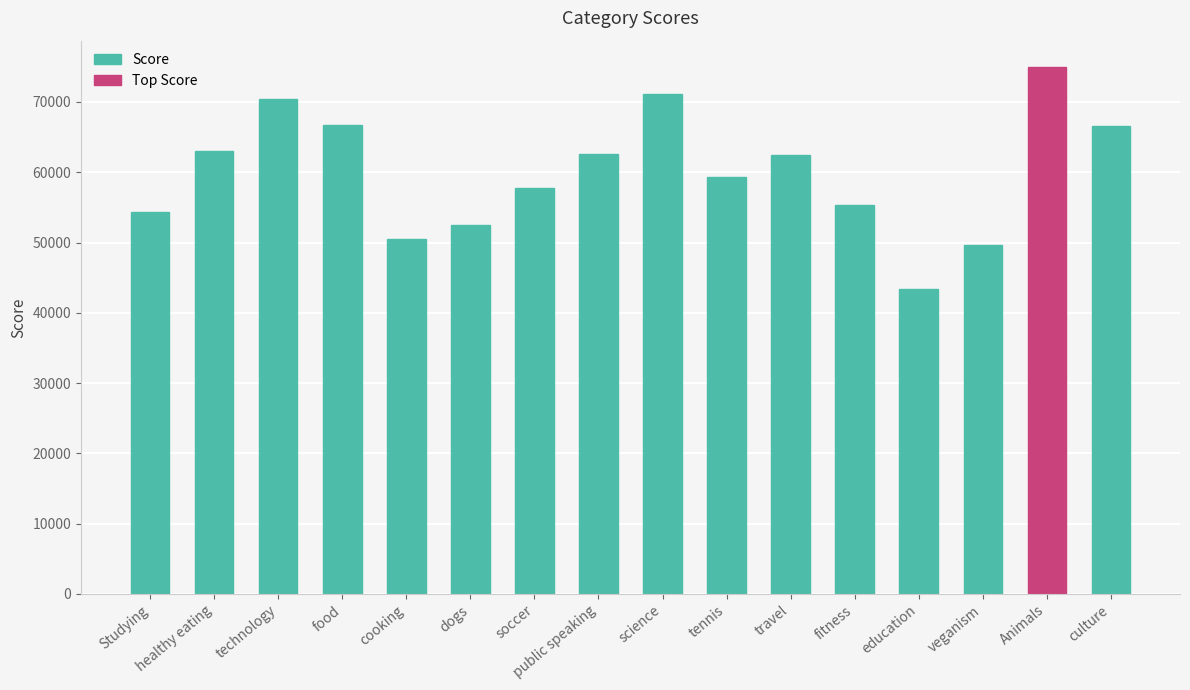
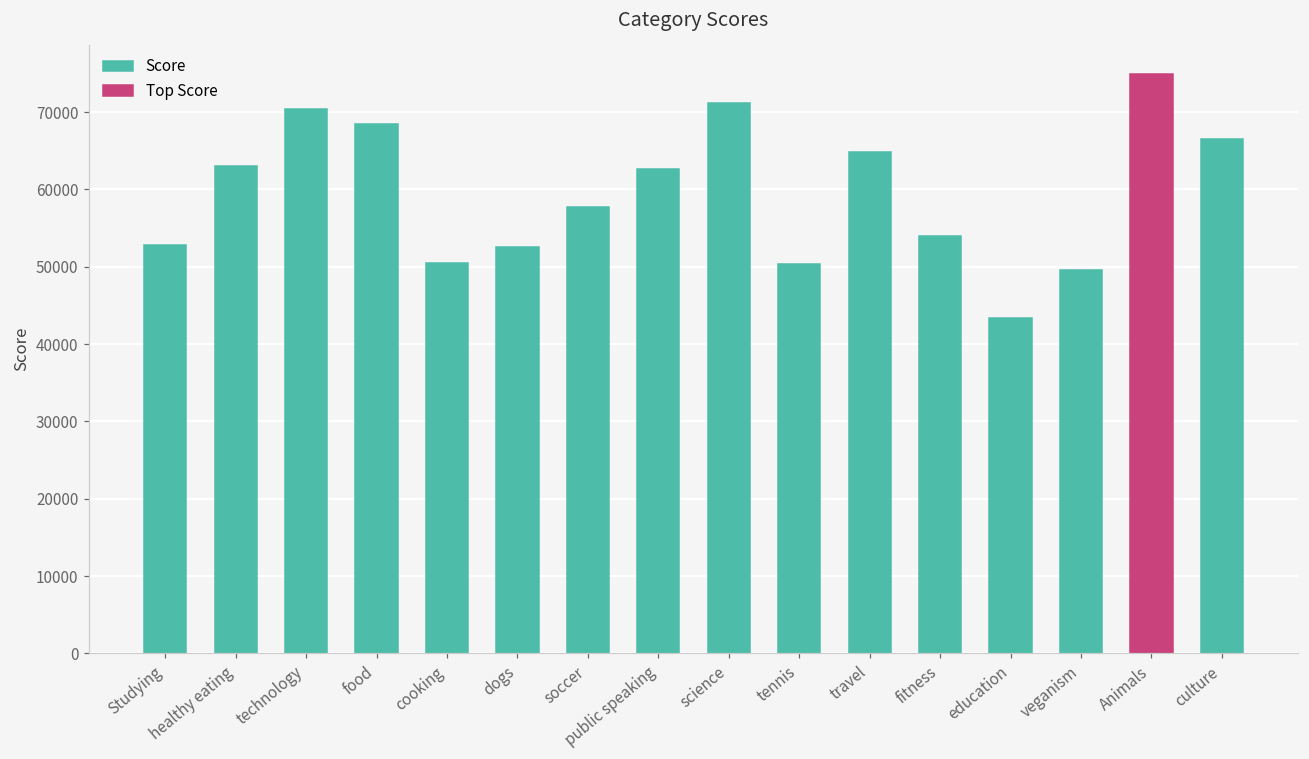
Studying: 54000 -> 53000
food: 67000 -> 69000
tennis: 59000 -> 50000
travel: 62000 -> 65000
fitness: 55000 -> 54000
